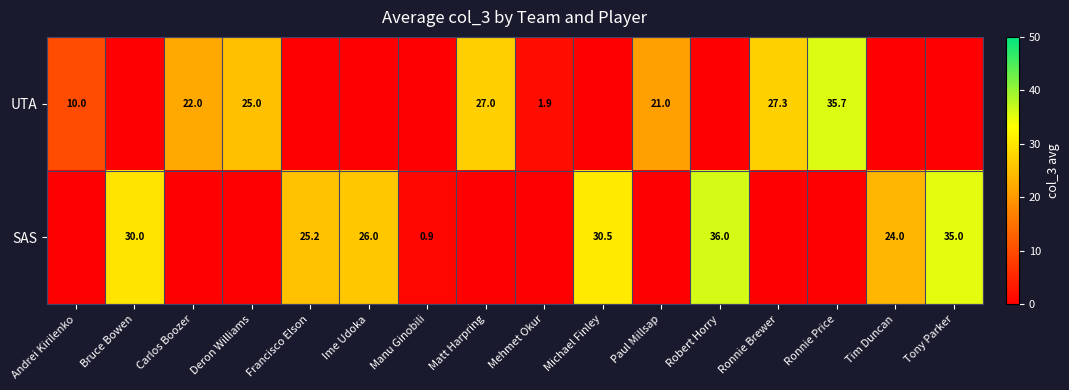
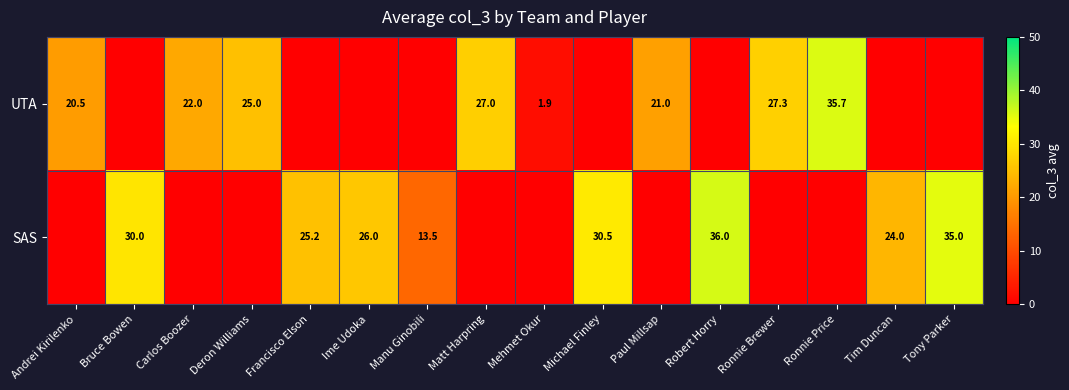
UTA, Andrei Kirilenko: 10.0 -> 20.5
SAS, Manu Ginobili: 0.9 -> 13.5
